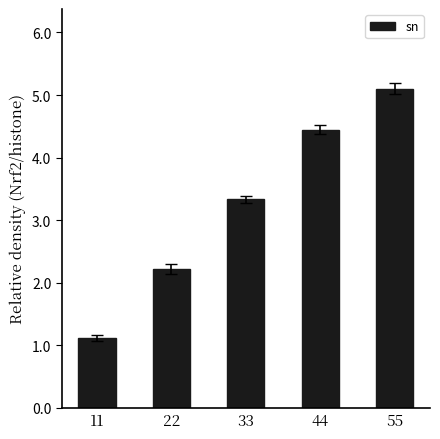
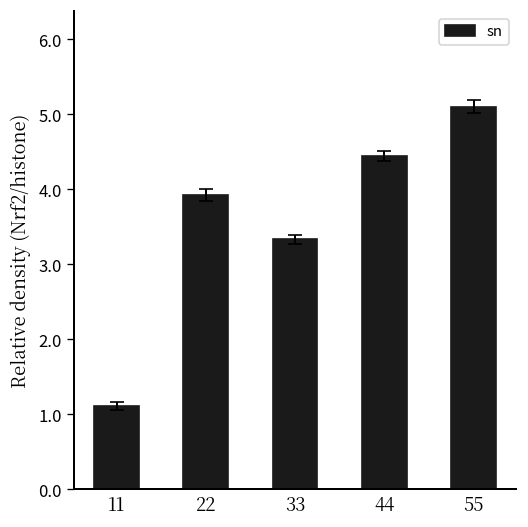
sn, 22: 2.2 -> 3.9
